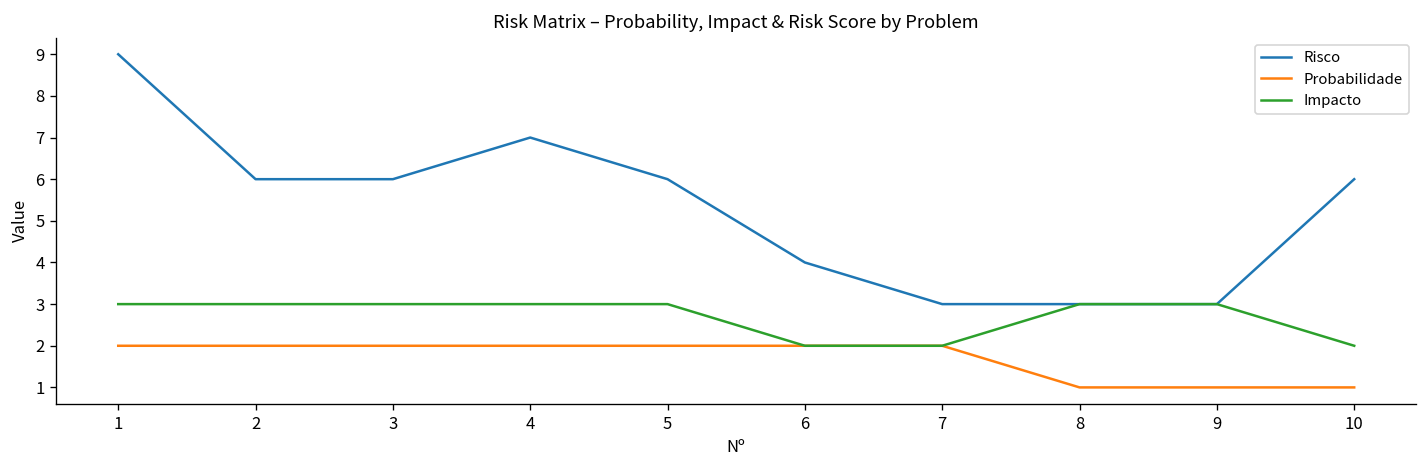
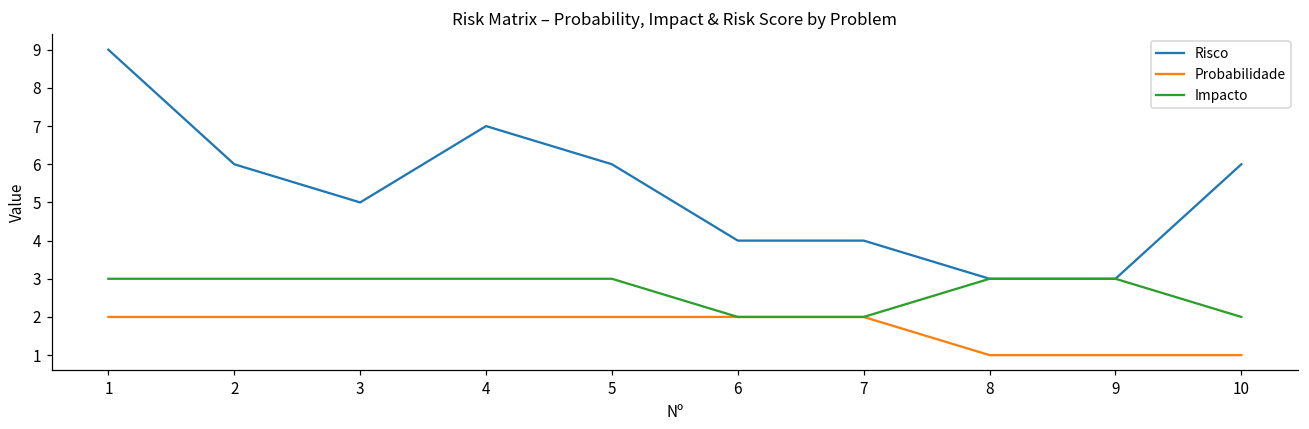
Risco, 3: 6 -> 5
Risco, 7: 3 -> 4
